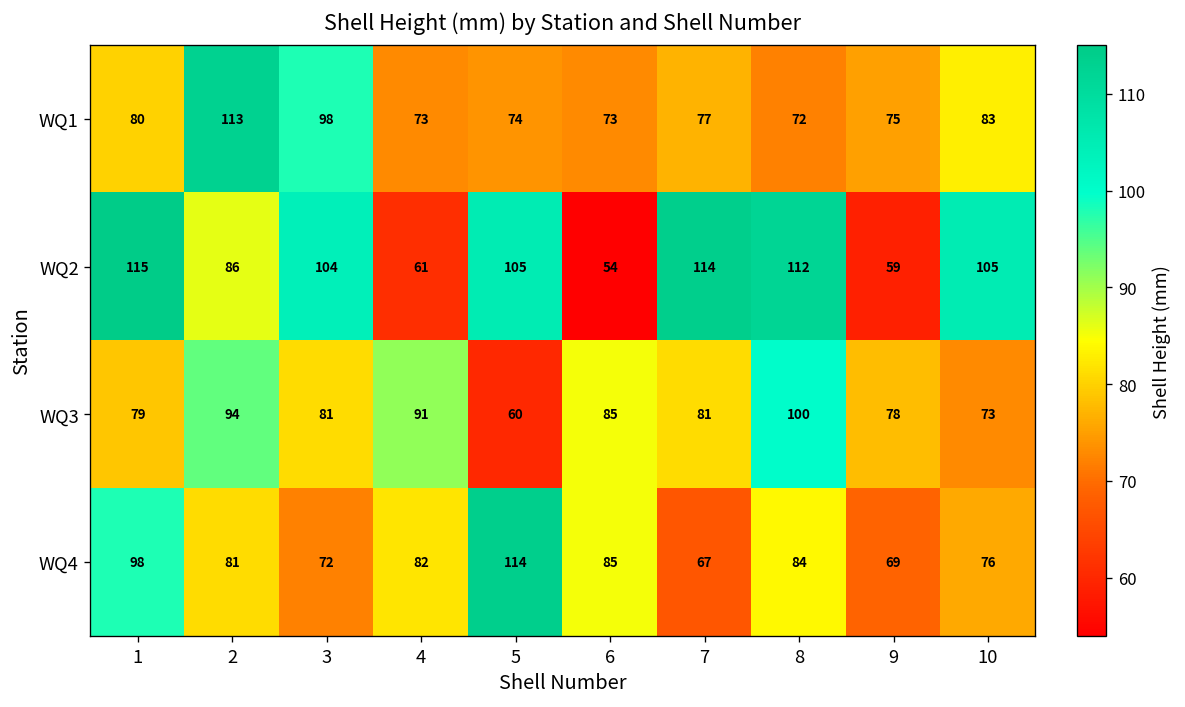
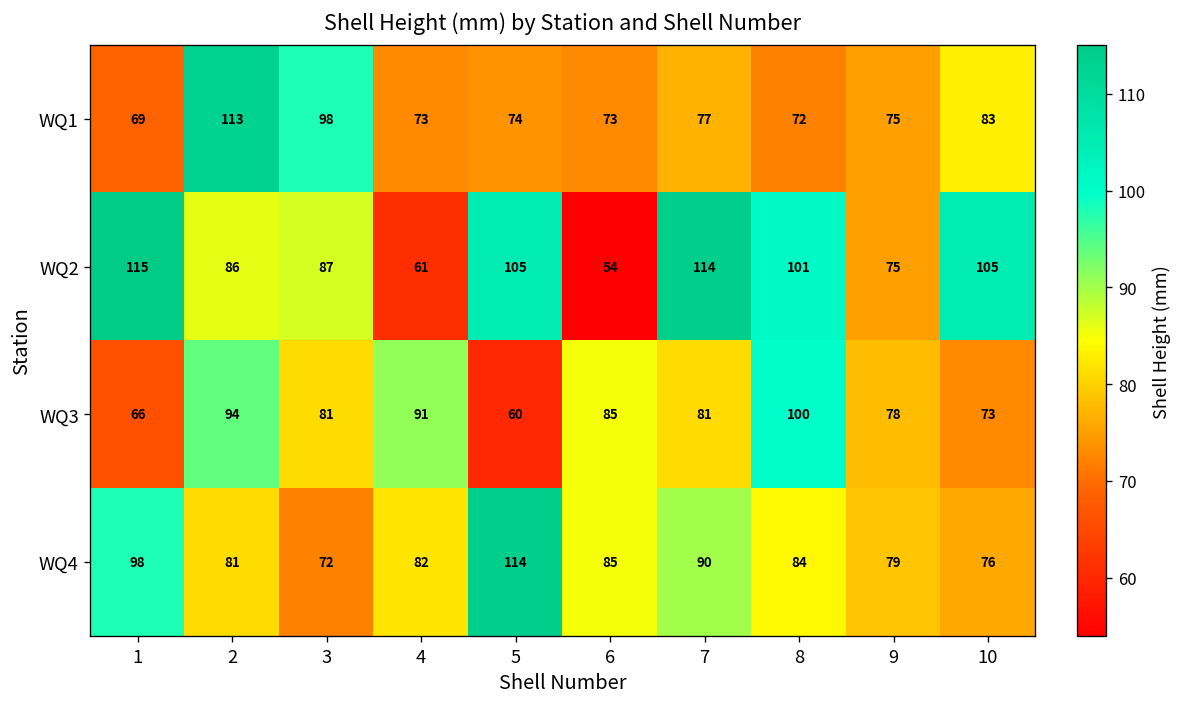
WQ1, 1: 80 -> 69
WQ2, 3: 104 -> 87
WQ2, 8: 112 -> 101
WQ2, 9: 59 -> 75
WQ3, 1: 79 -> 66
WQ4, 7: 67 -> 90
WQ4, 9: 69 -> 79
